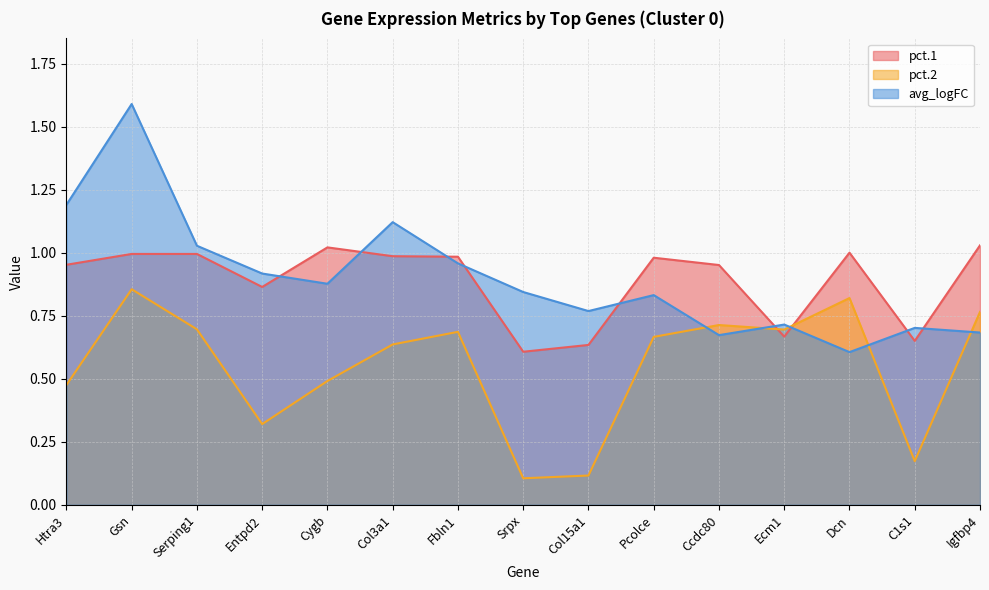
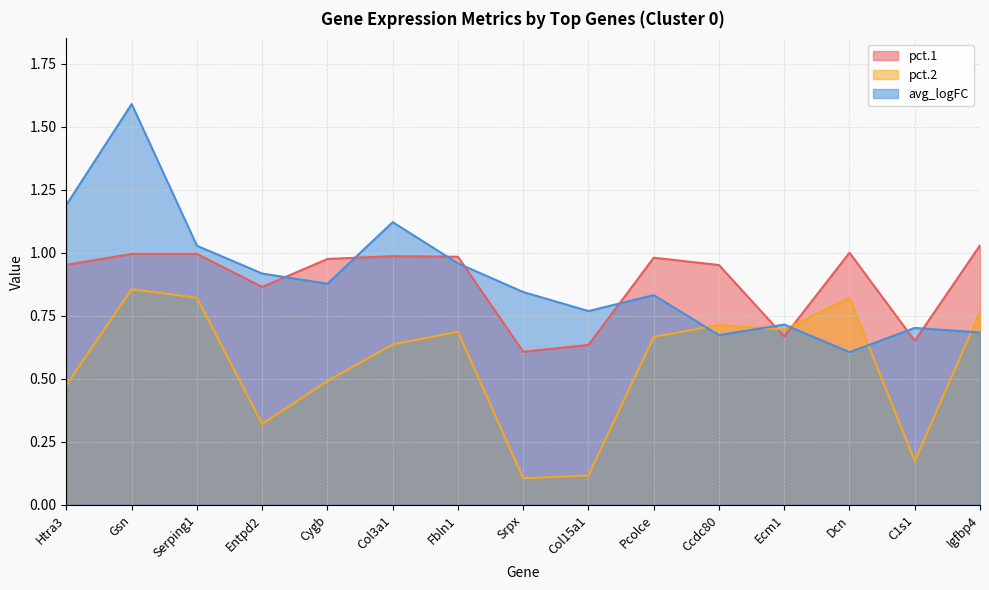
pct.2, Serping1: 0.70 -> 0.82
pct.1, Cygb: 1.02 -> 0.98
